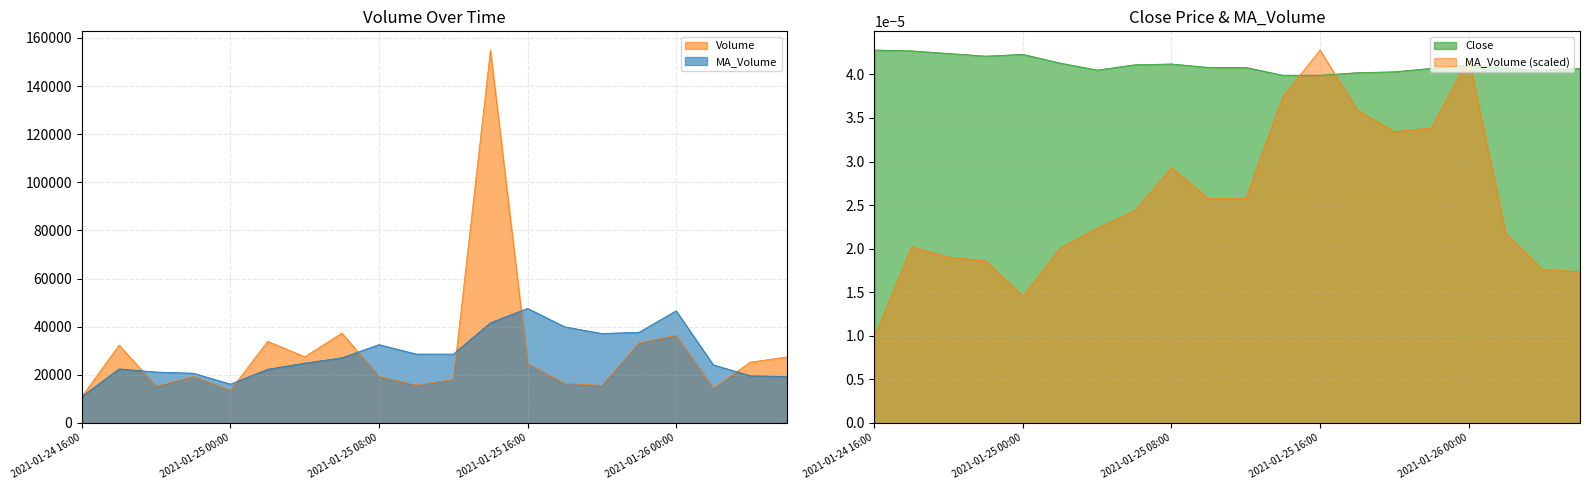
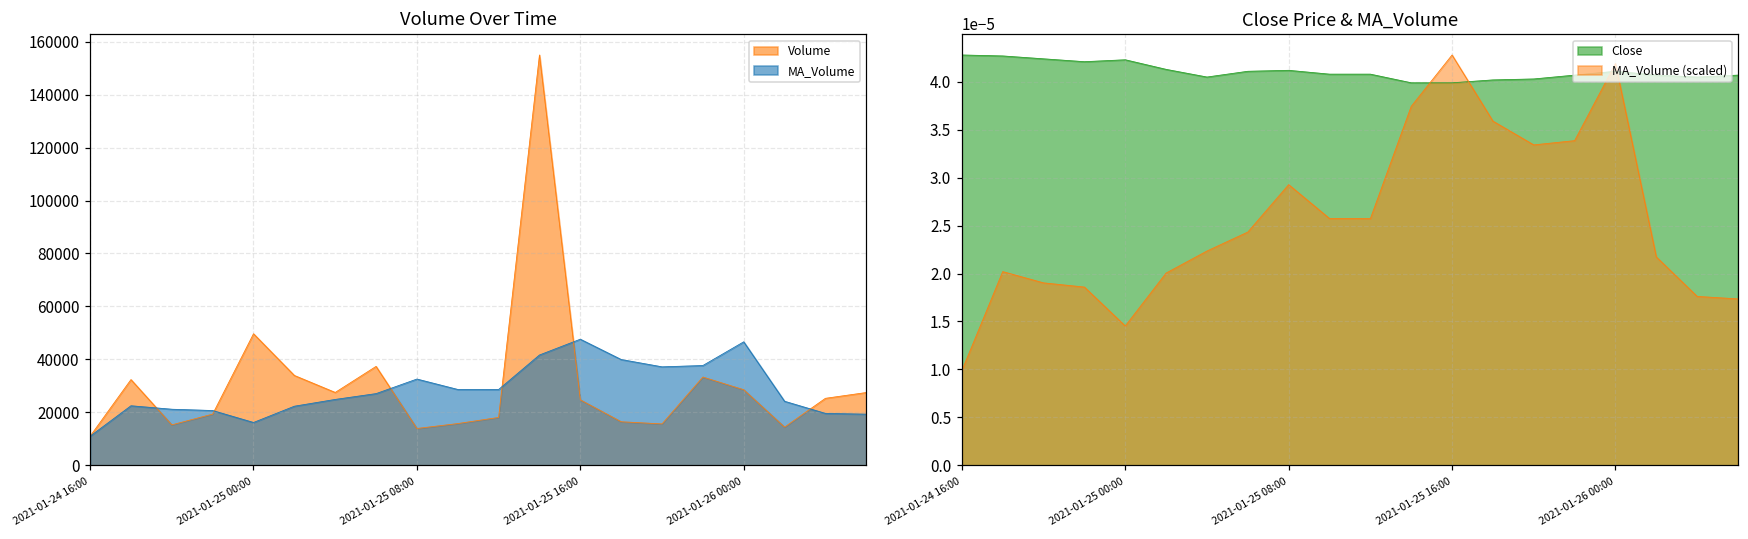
Volume Over Time, Volume, 2021-01-25 00:00: 14000 -> 50000
Volume Over Time, Volume, 2021-01-25 08:00: 19000 -> 14000
Volume Over Time, Volume, 2021-01-26 00:00: 36000 -> 29000
